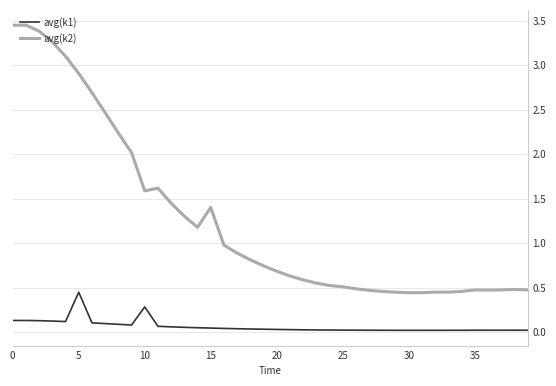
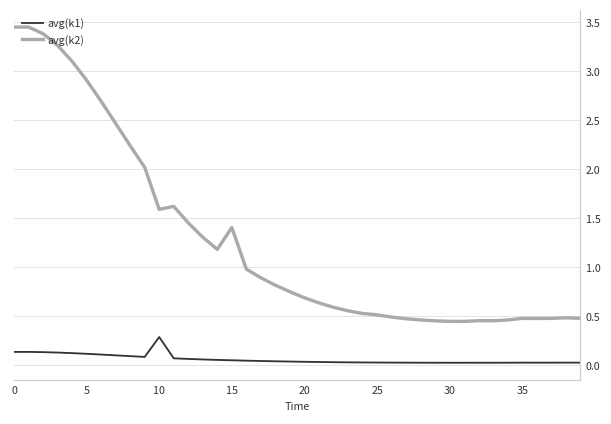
avg(k1), 5: 0.4 -> 0.1
